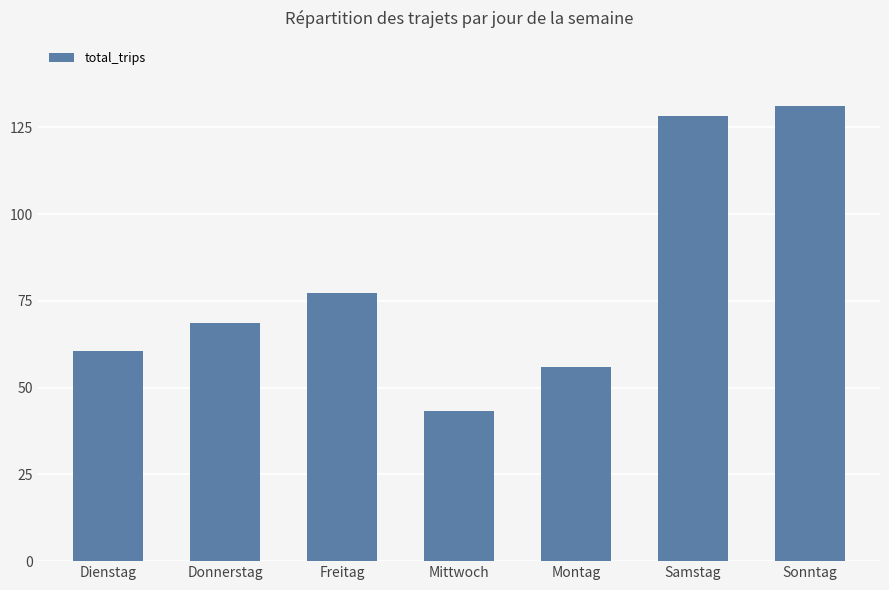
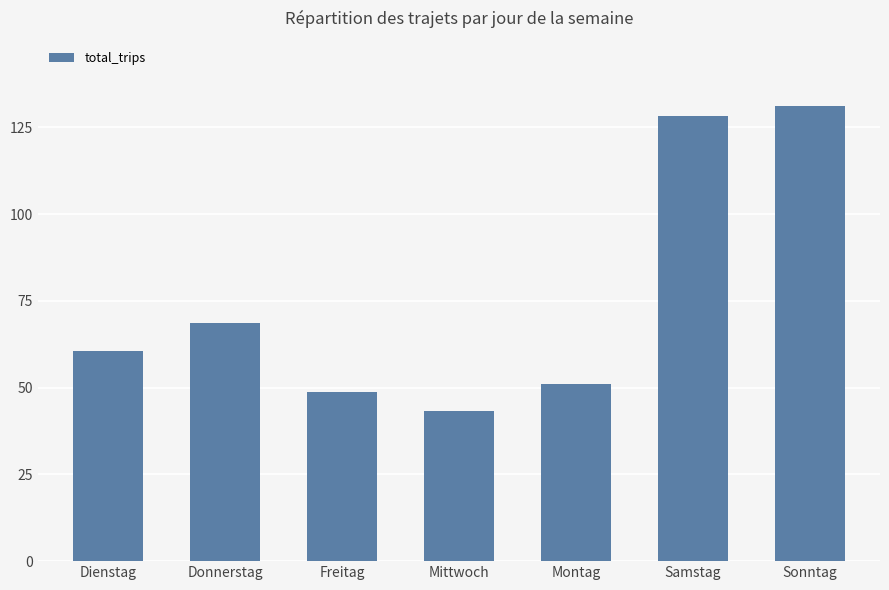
Freitag: 77 -> 49
Montag: 56 -> 51
